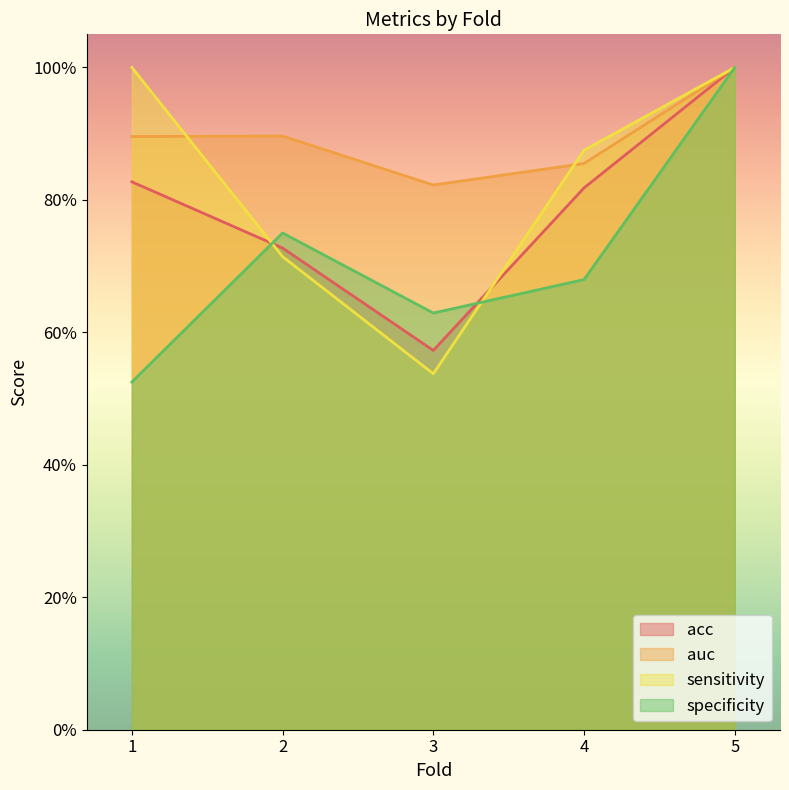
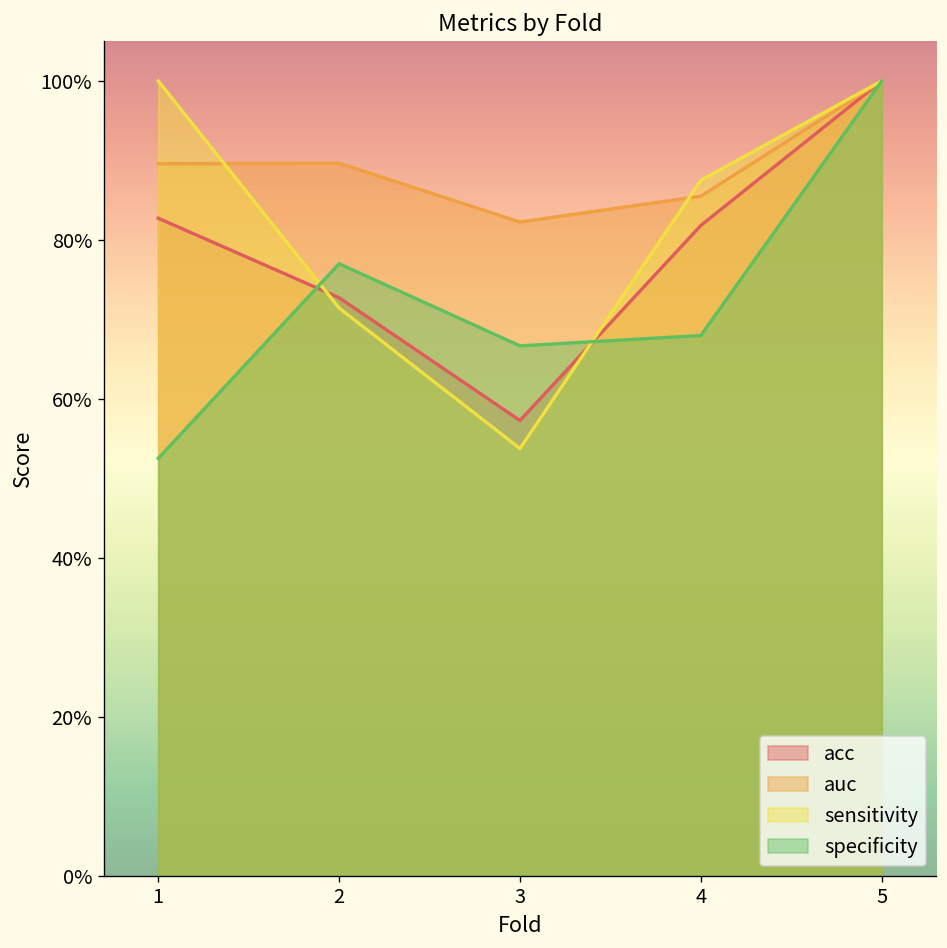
specificity, 2: 75% -> 77%
specificity, 3: 63% -> 67%
